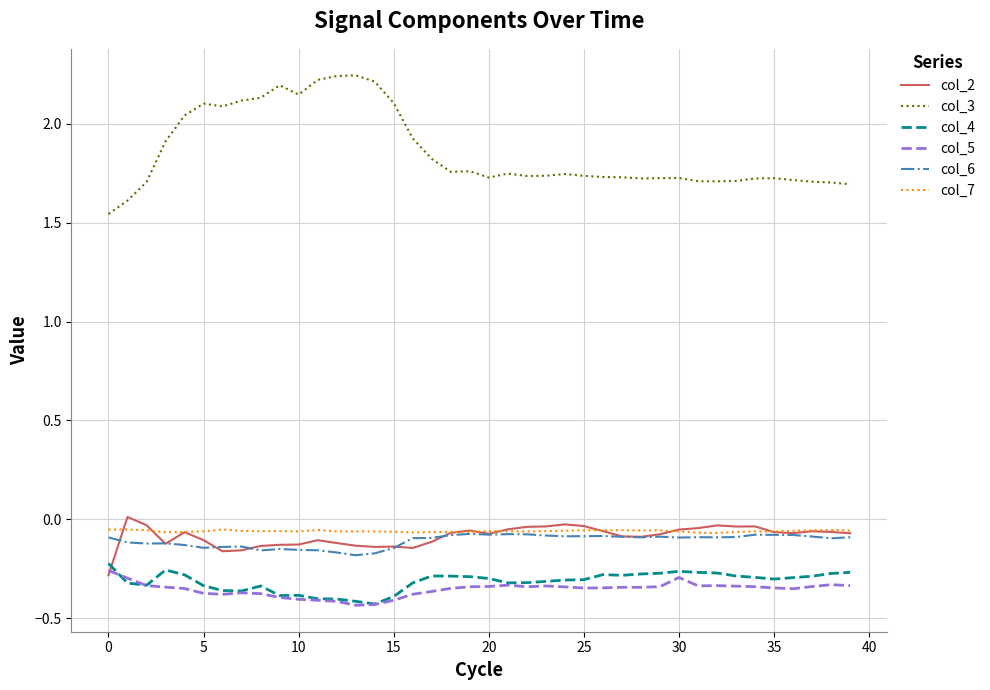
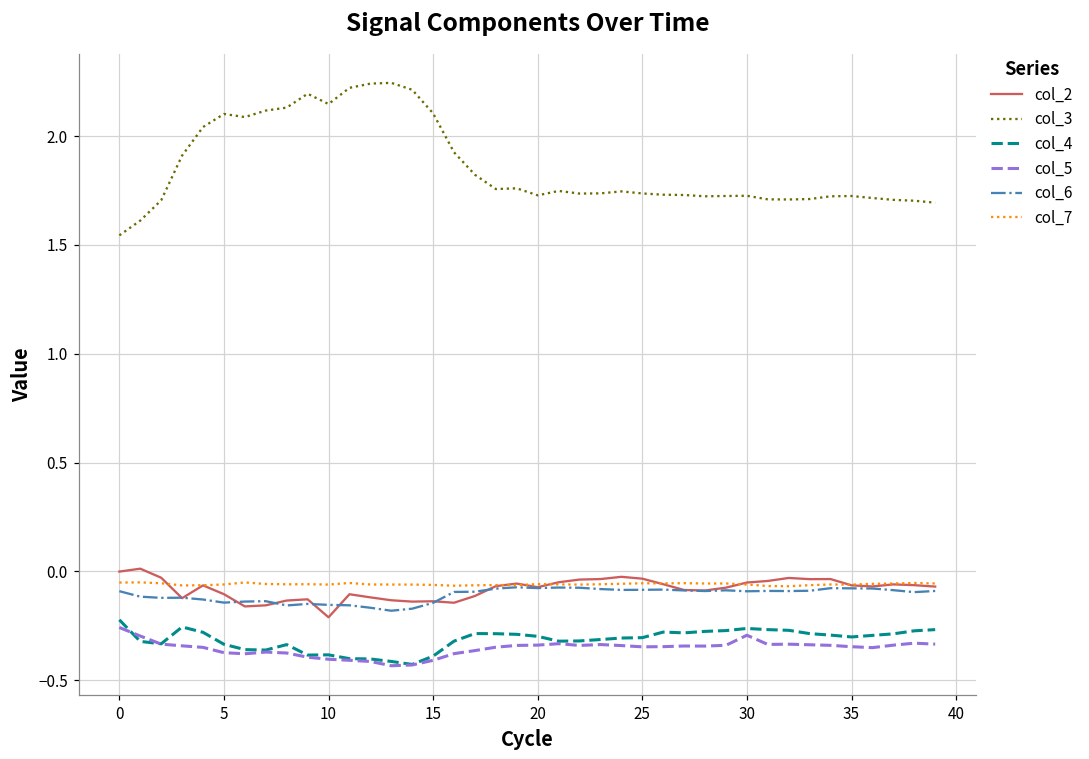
col_2, 0: -0.28 -> 0.00
col_2, 10: -0.13 -> -0.21
